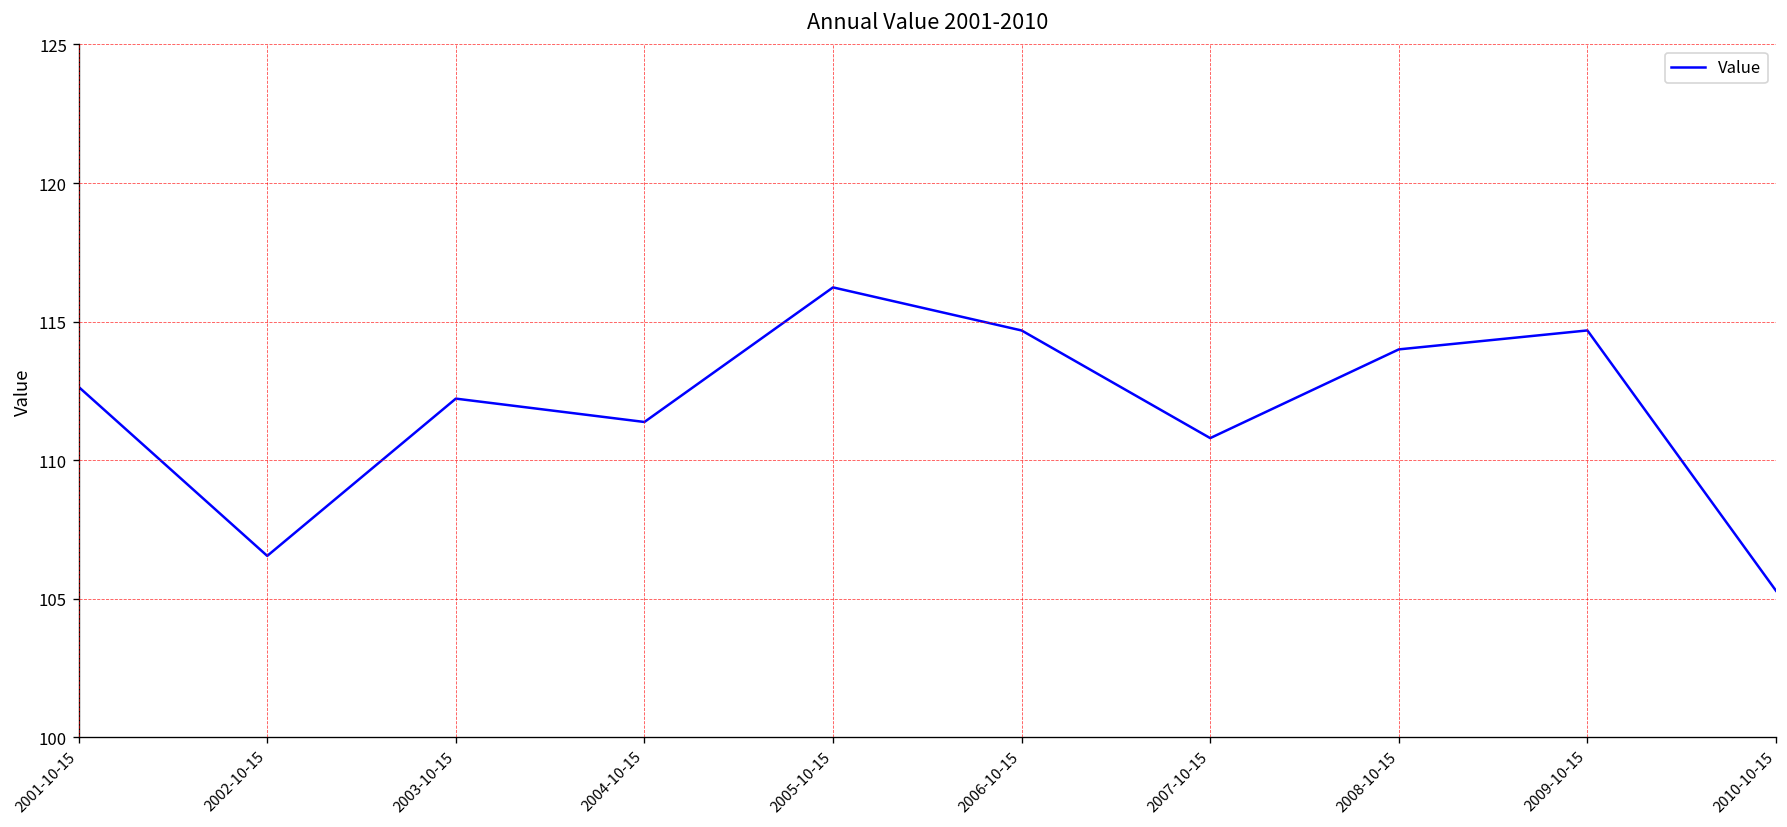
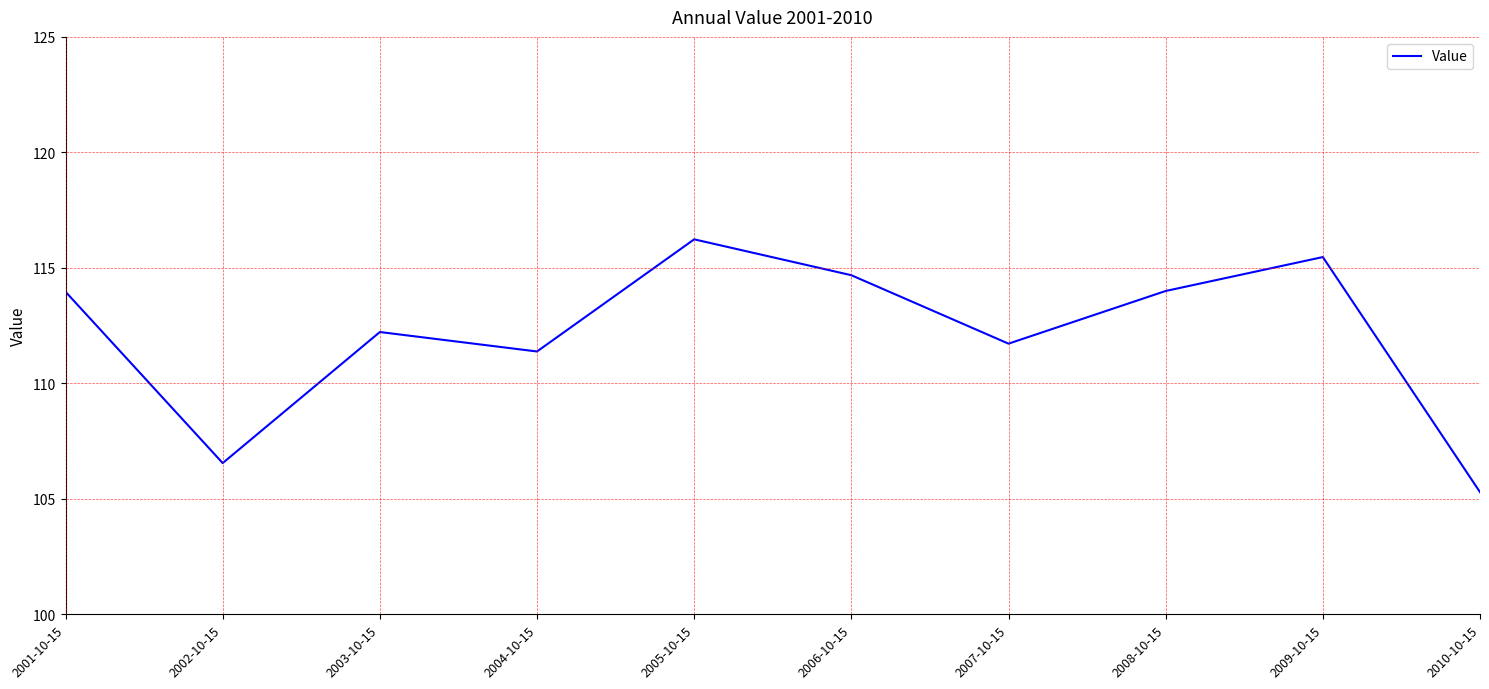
2001-10-15: 112.6 -> 114.0
2007-10-15: 110.8 -> 111.7
2009-10-15: 114.7 -> 115.5
